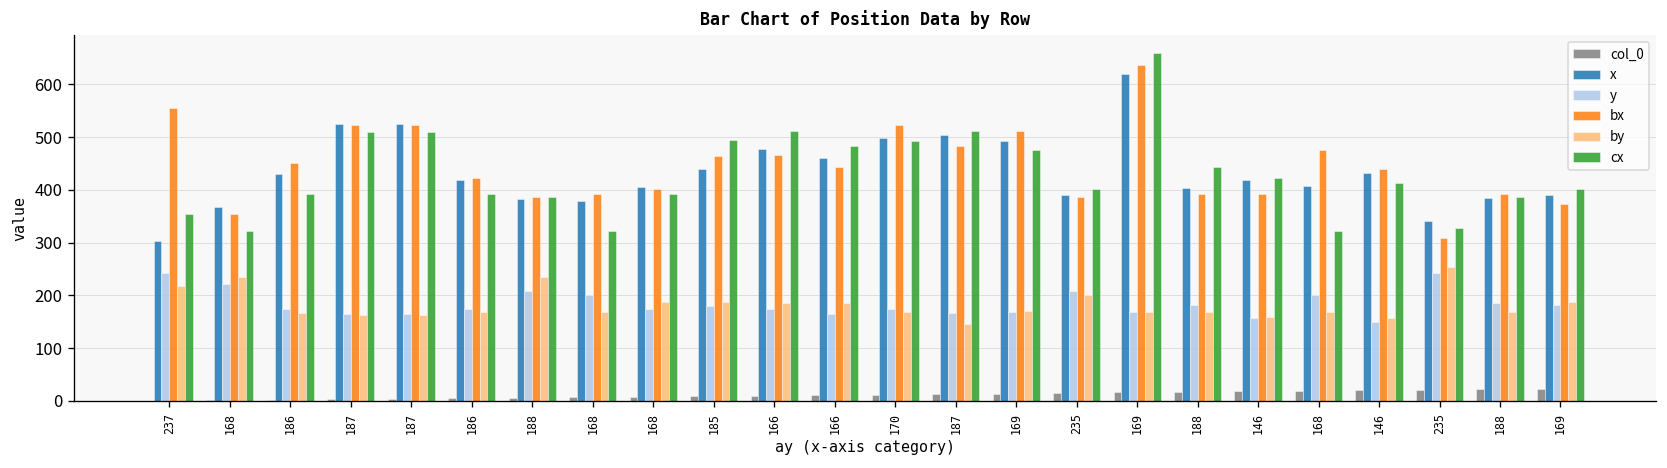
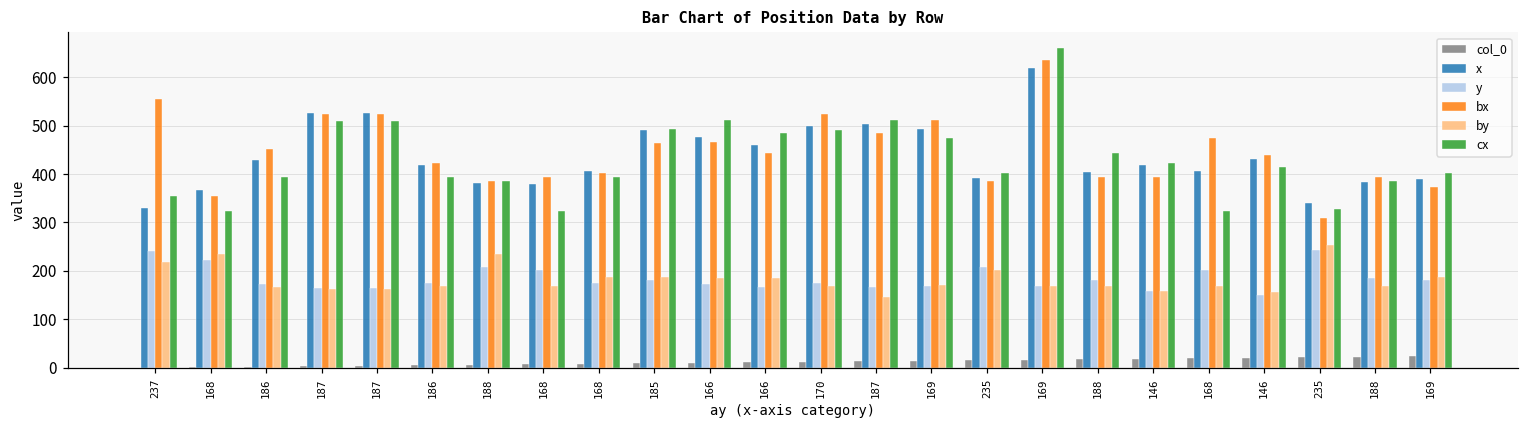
x, 237: 300 -> 330
x, 185: 440 -> 490
